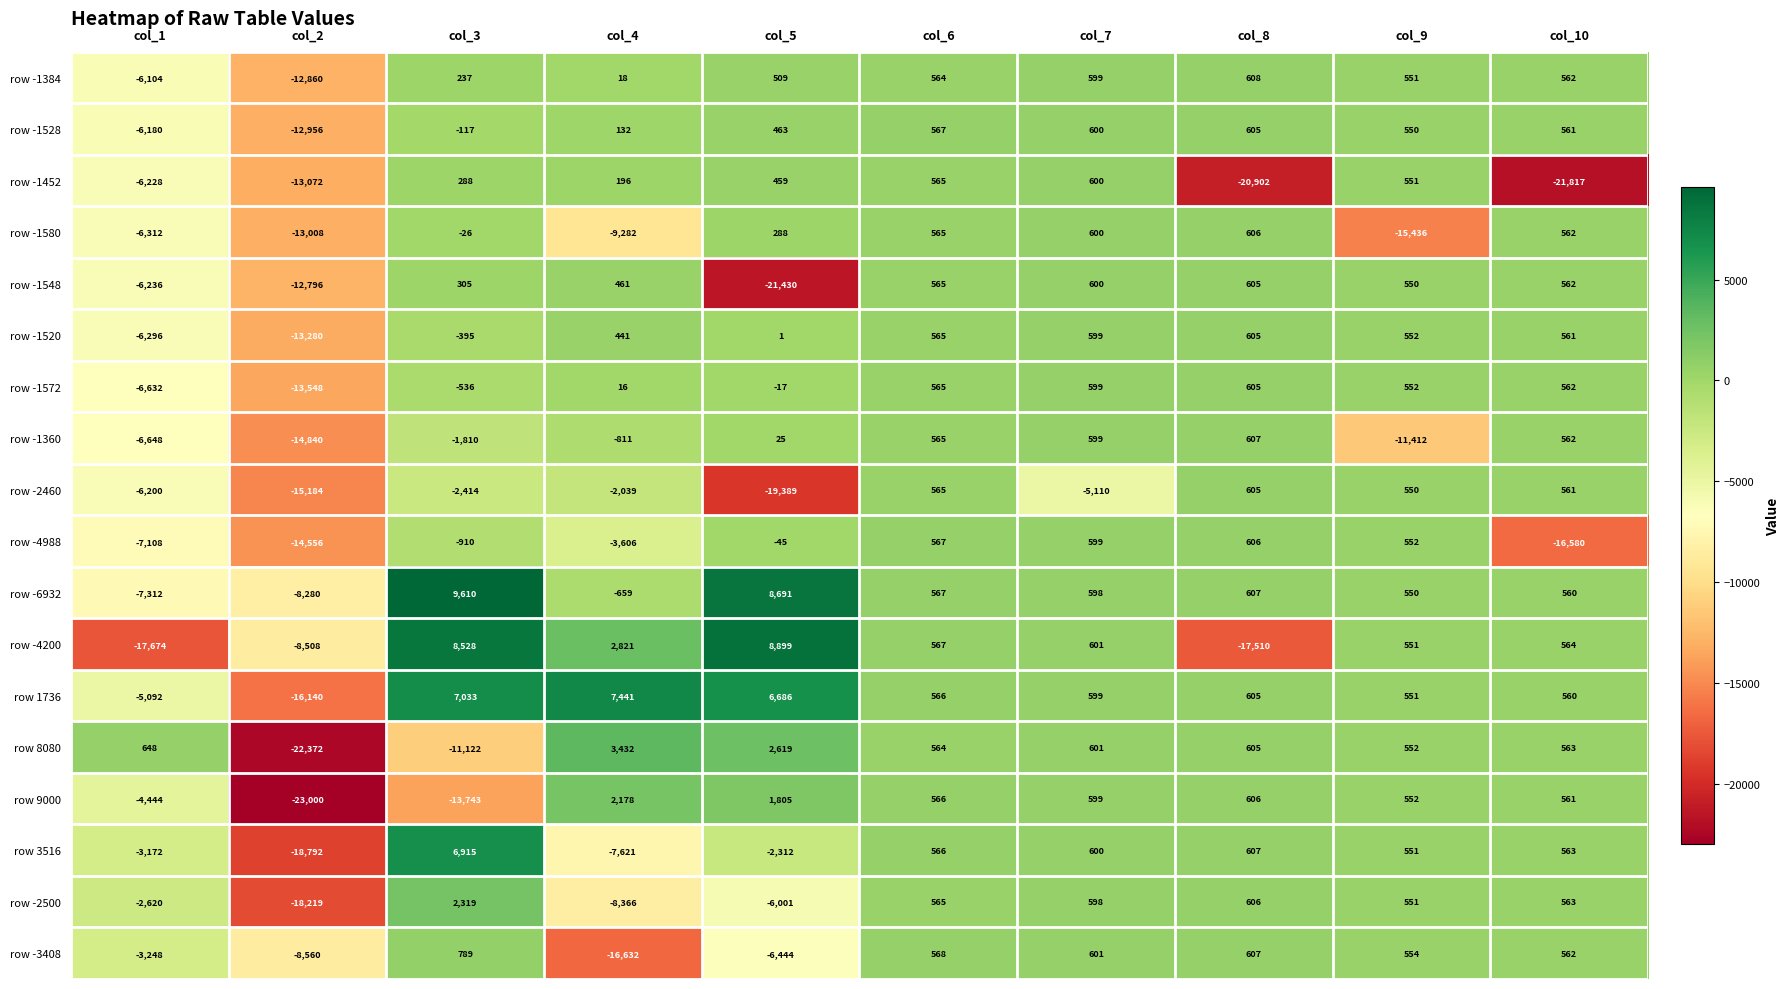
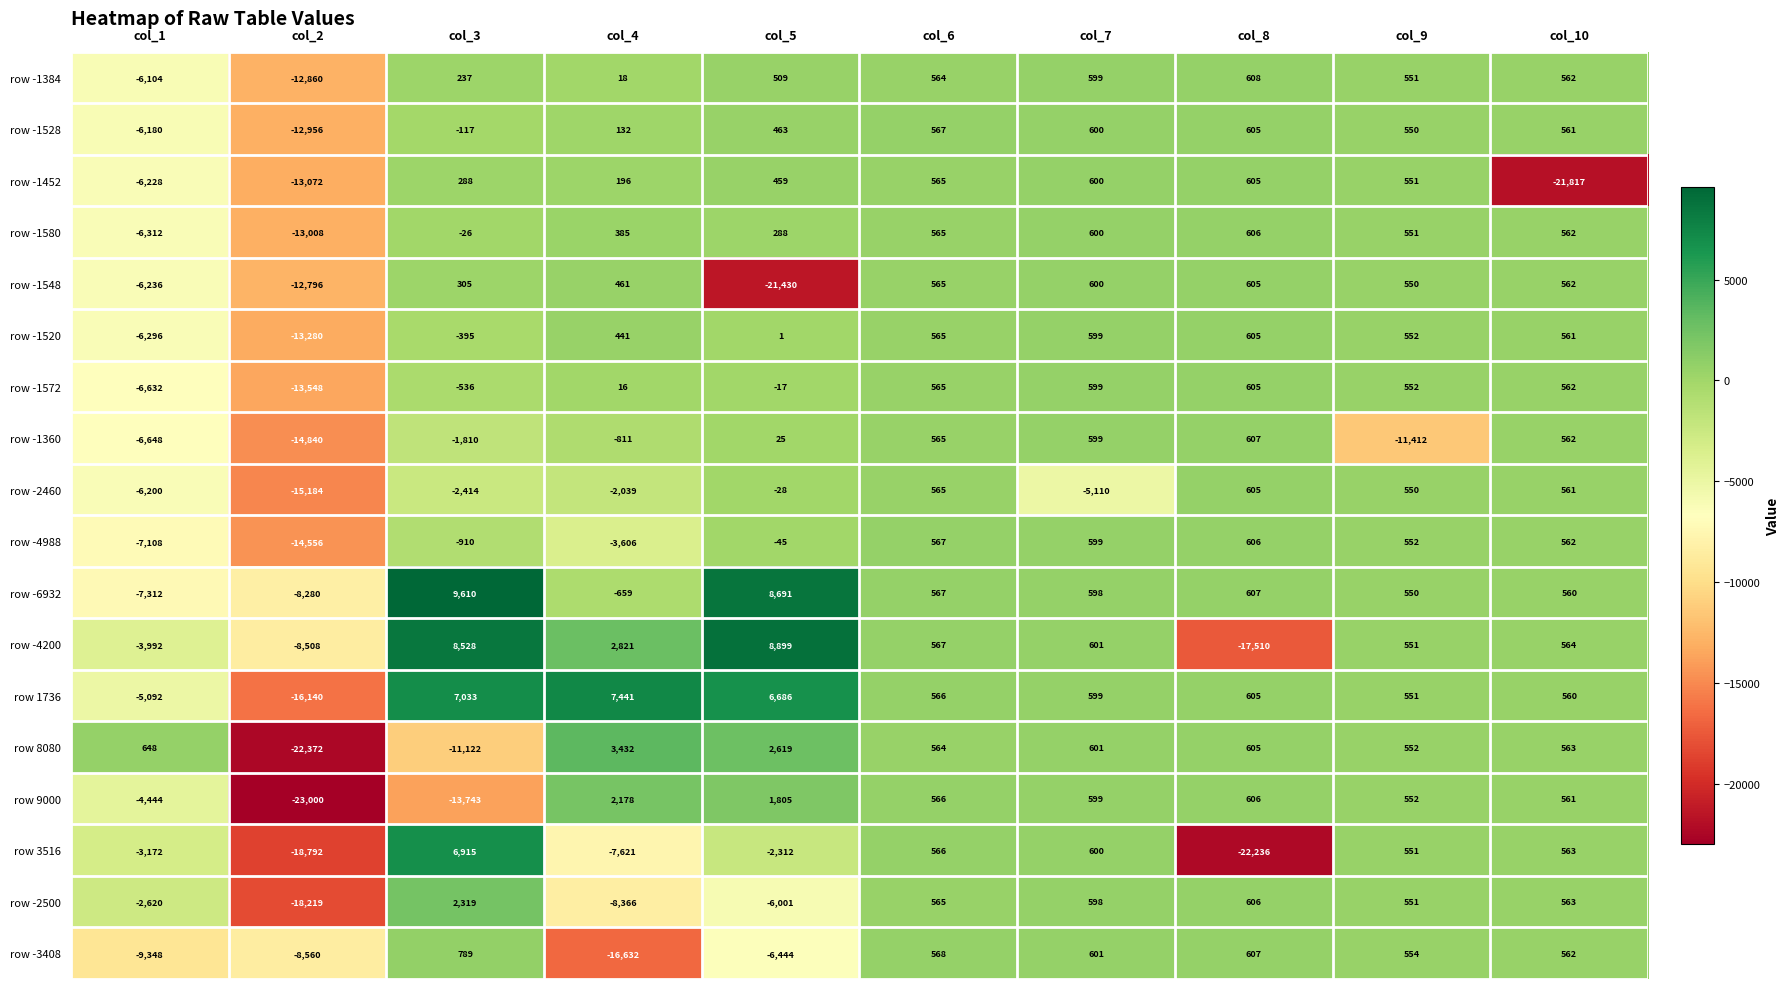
row -1452, col_8: -20,902 -> 605
row -1580, col_4: -9,282 -> 385
row -1580, col_9: -15,436 -> 551
row -2460, col_5: -19,389 -> -28
row -4988, col_10: -16,580 -> 562
row -4200, col_1: -17,674 -> -3,992
row 3516, col_8: 607 -> -22,236
row -3408, col_1: -3,248 -> -9,348
